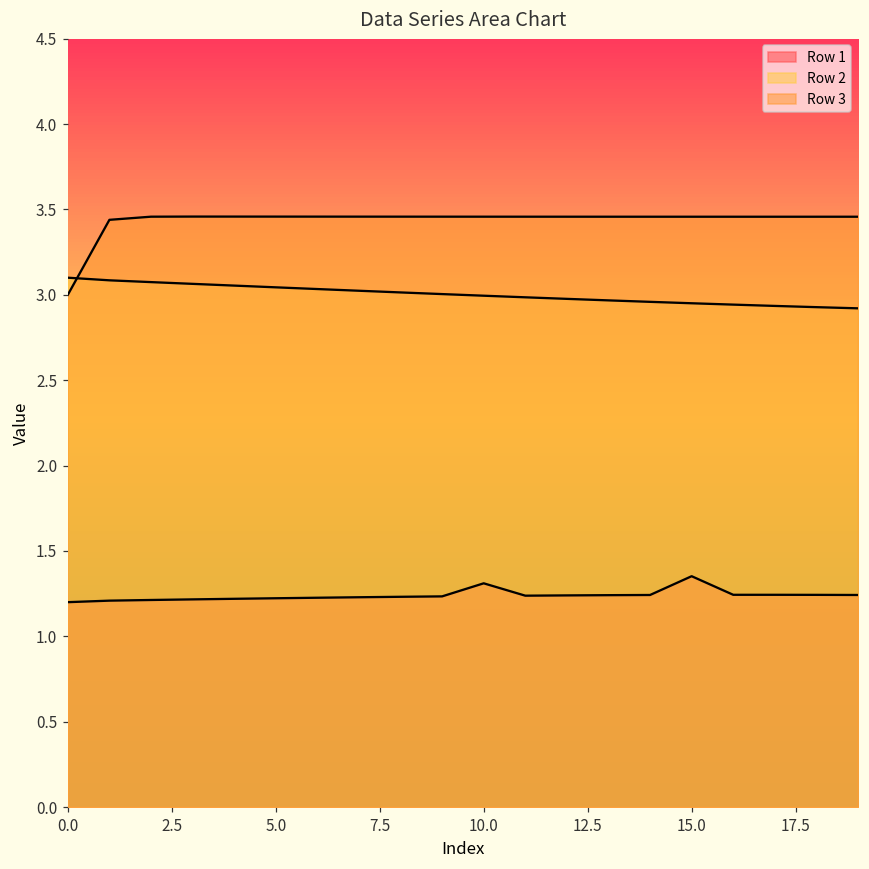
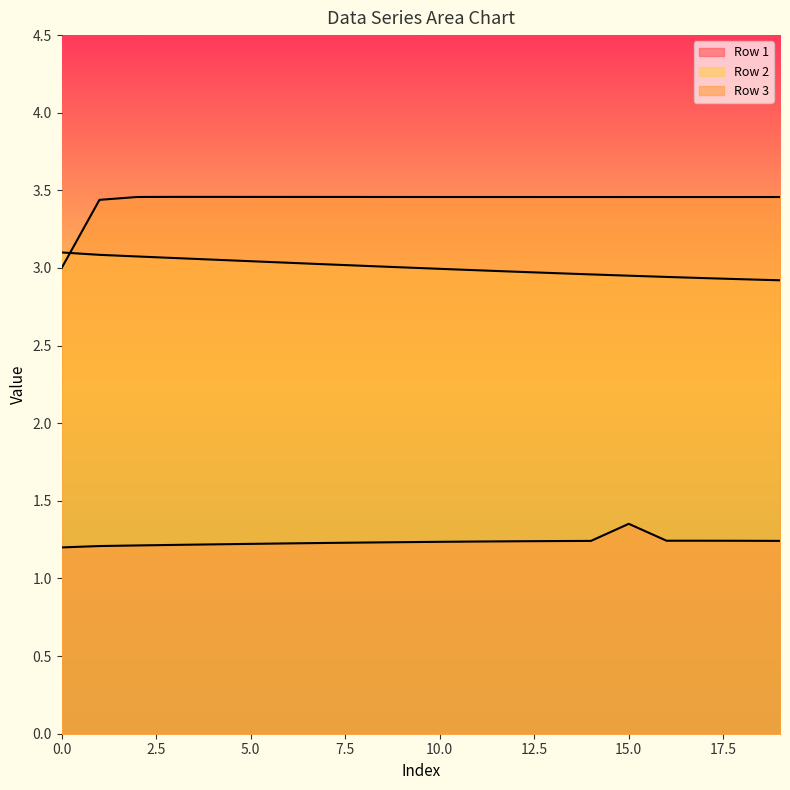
Row 1, 10.0: 1.31 -> 1.24
